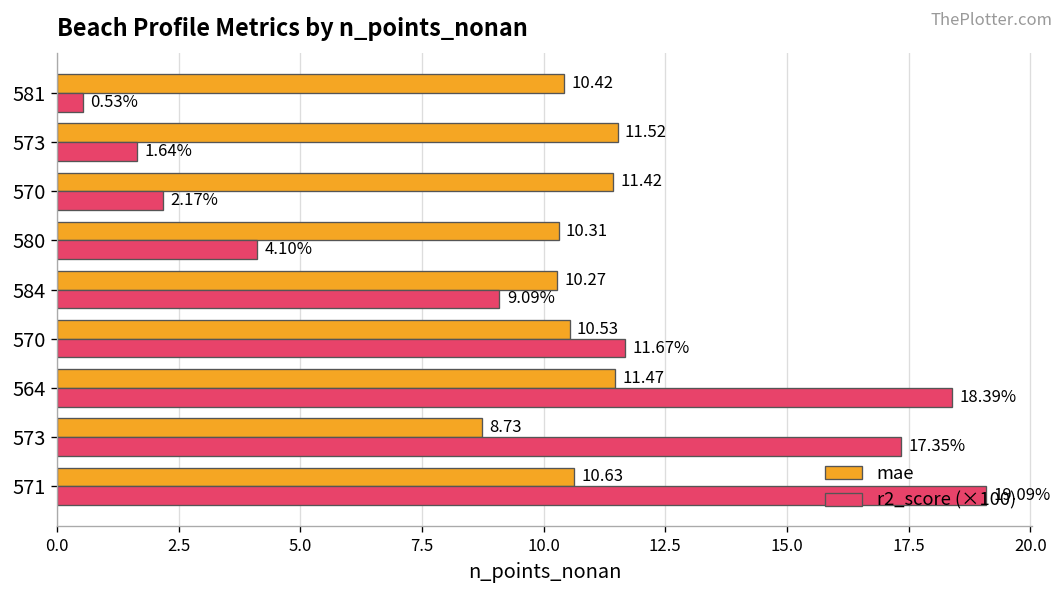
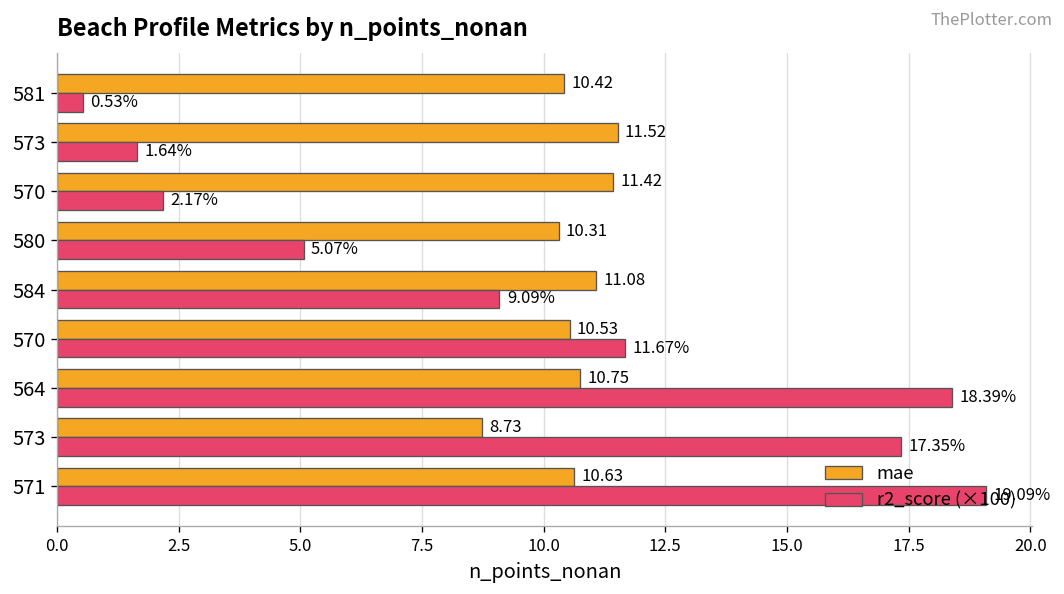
r2_score (×100), 580: 4.10% -> 5.07%
mae, 584: 10.27 -> 11.08
mae, 564: 11.47 -> 10.75
